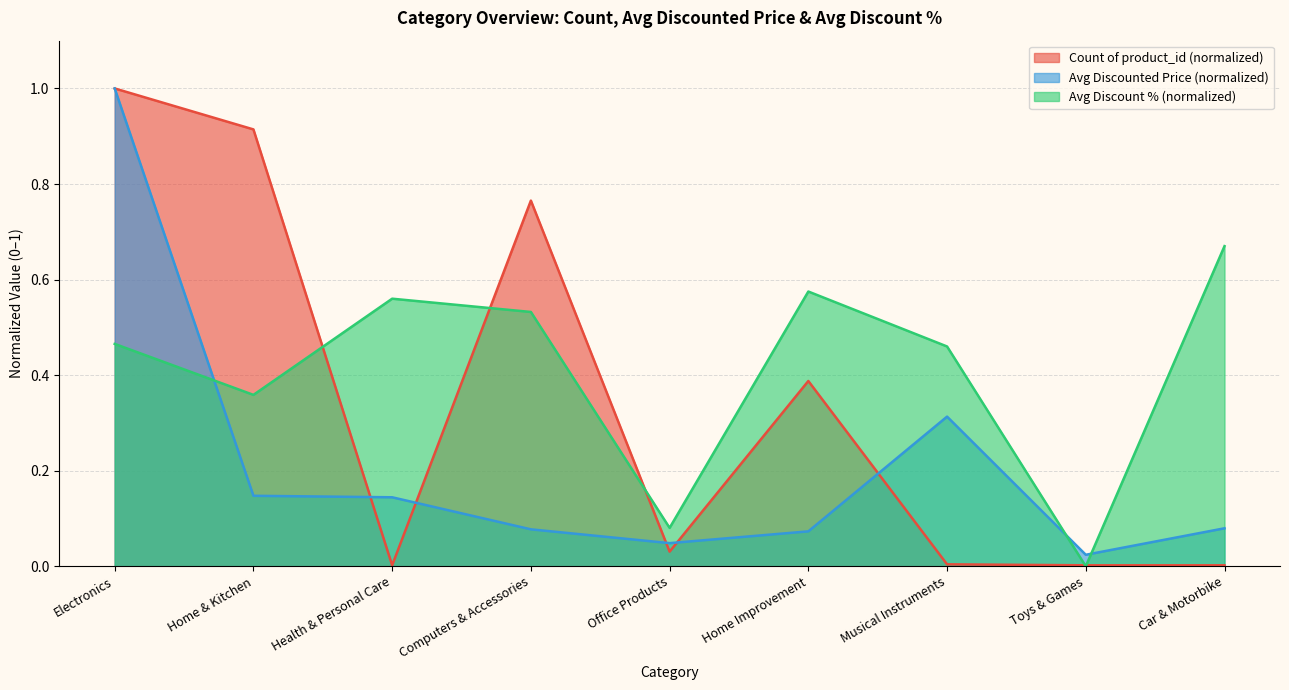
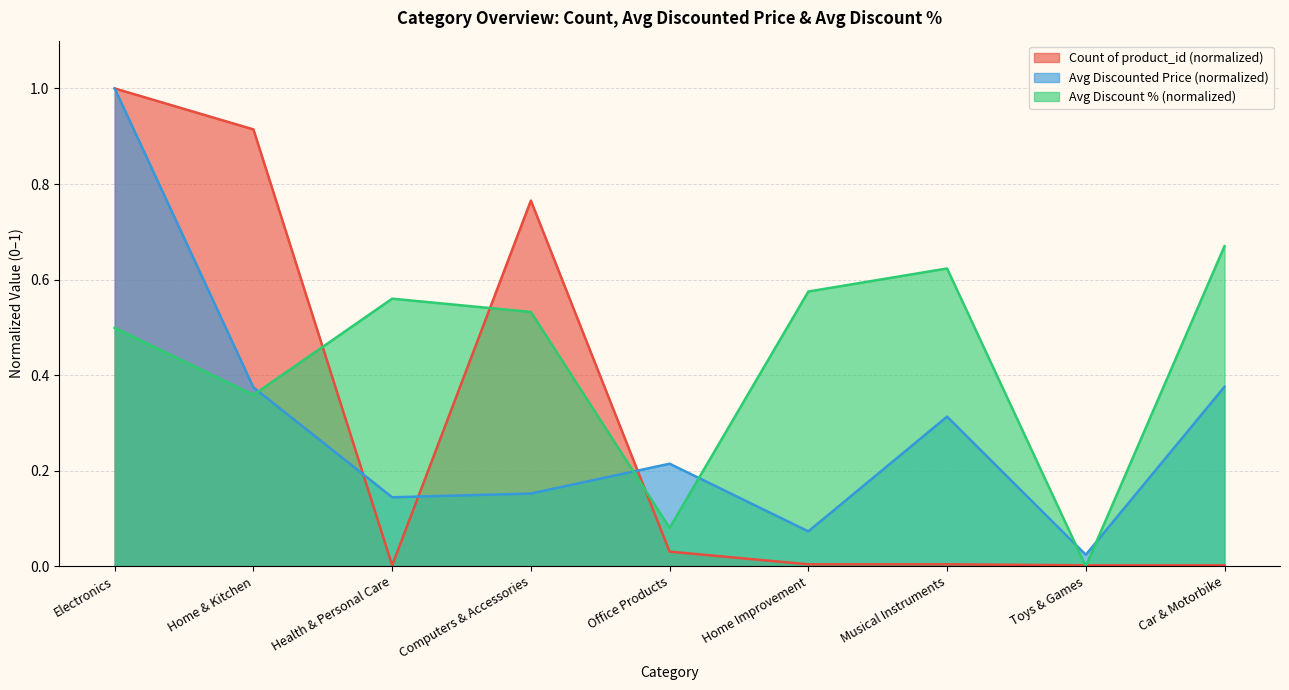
Avg Discount % (normalized), Electronics: 0.47 -> 0.50
Avg Discounted Price (normalized), Home & Kitchen: 0.15 -> 0.37
Avg Discounted Price (normalized), Computers & Accessories: 0.08 -> 0.15
Avg Discounted Price (normalized), Office Products: 0.05 -> 0.21
Count of product_id (normalized), Home Improvement: 0.39 -> 0.00
Avg Discount % (normalized), Musical Instruments: 0.46 -> 0.62
Avg Discounted Price (normalized), Car & Motorbike: 0.08 -> 0.38
